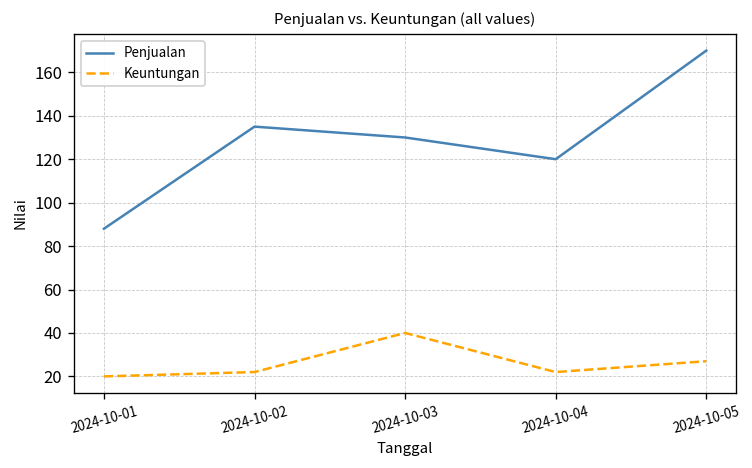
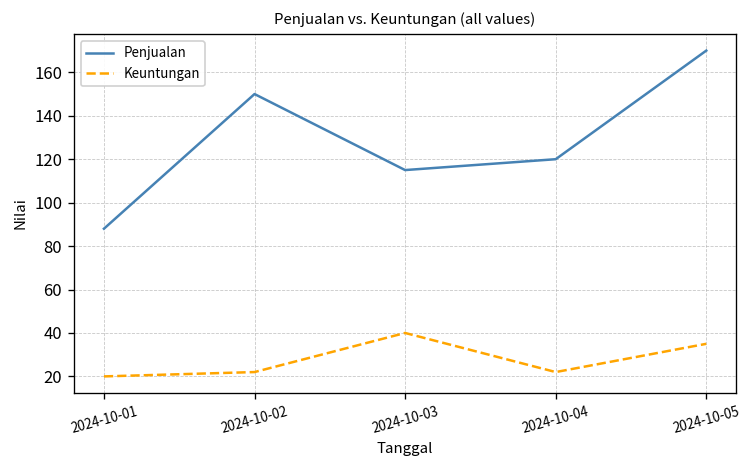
Penjualan, 2024-10-02: 135 -> 150
Penjualan, 2024-10-03: 130 -> 115
Keuntungan, 2024-10-05: 27 -> 35
